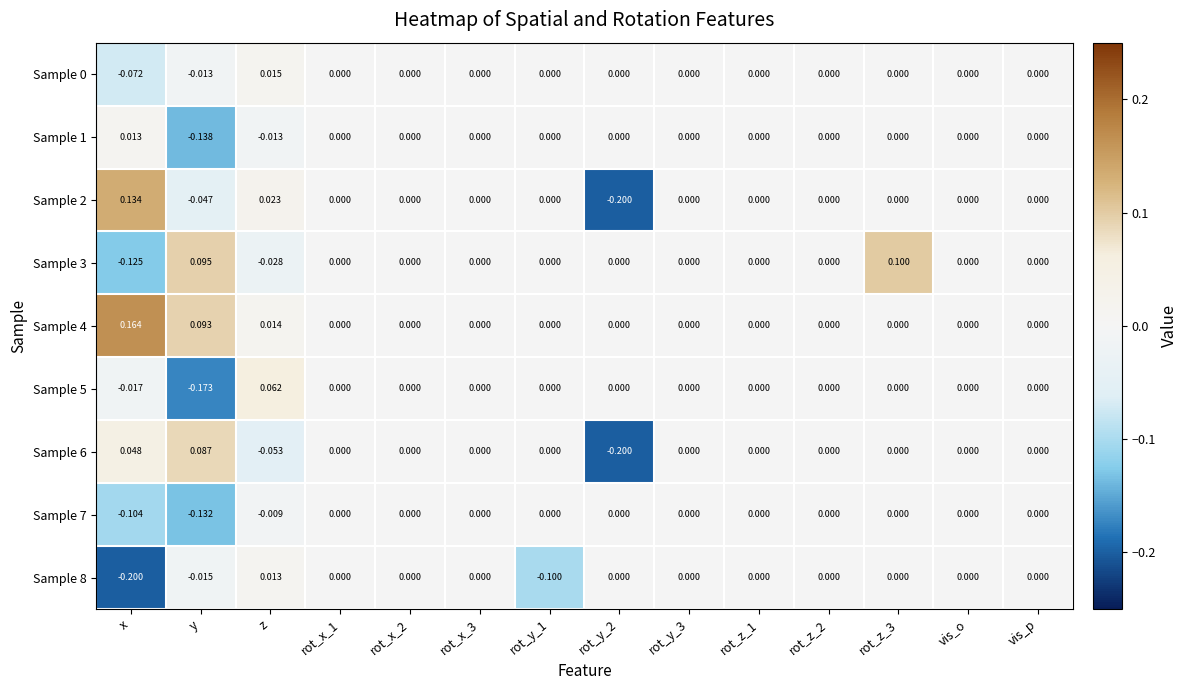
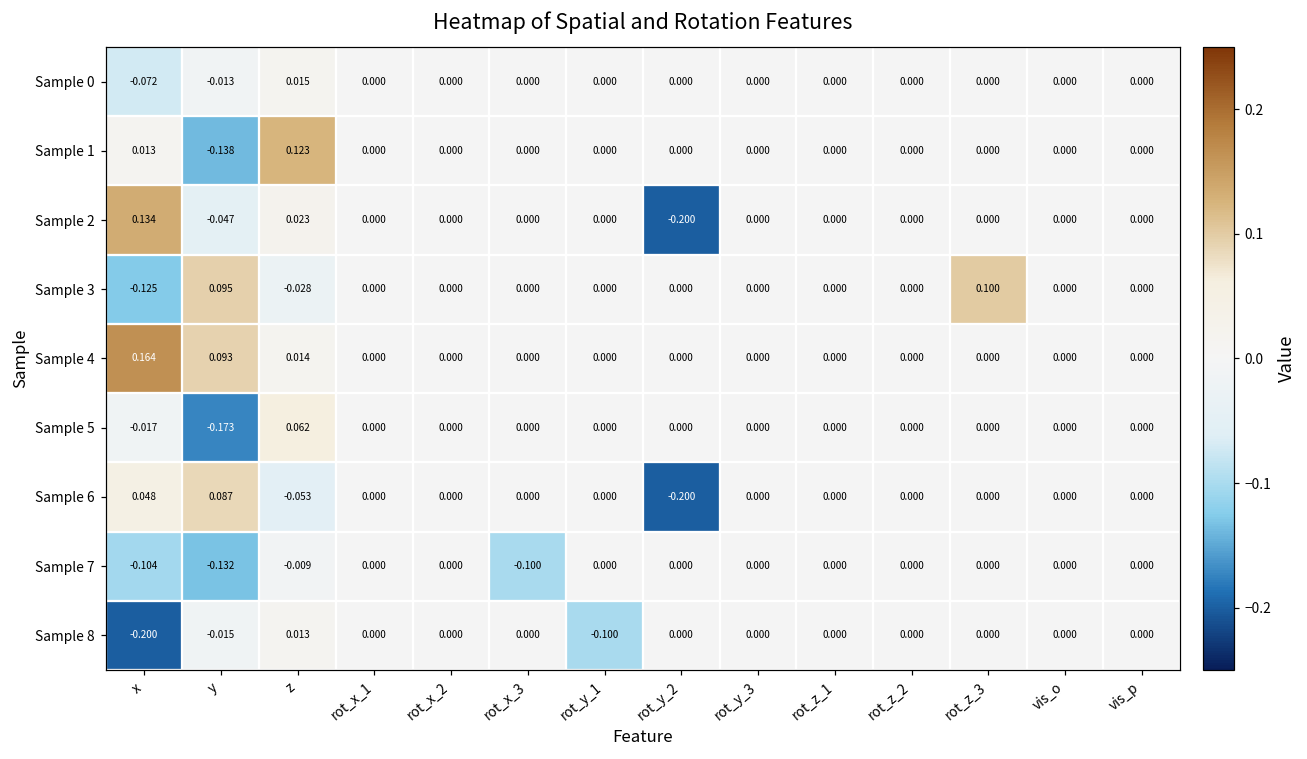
Sample 1, z: -0.013 -> 0.123
Sample 7, rot_x_3: 0.000 -> -0.100
